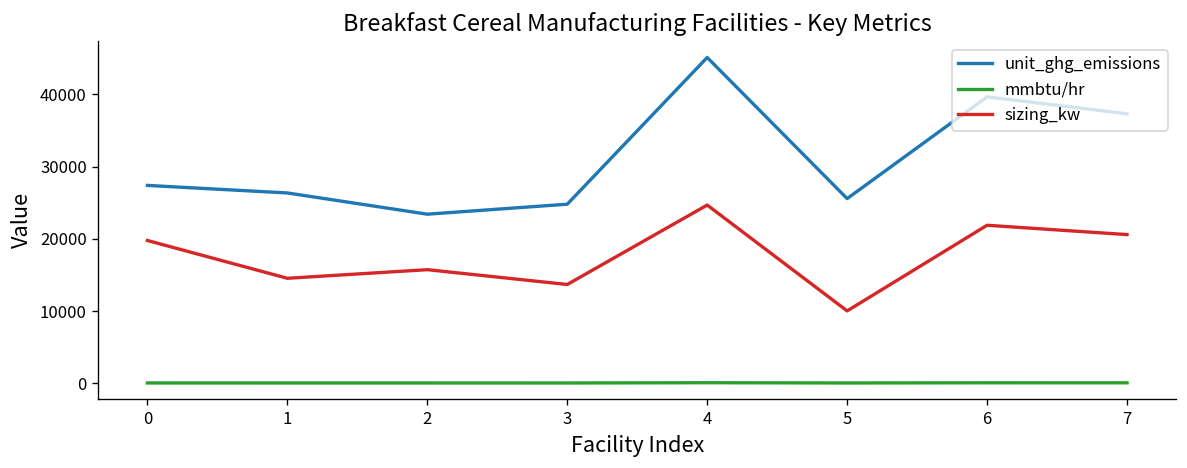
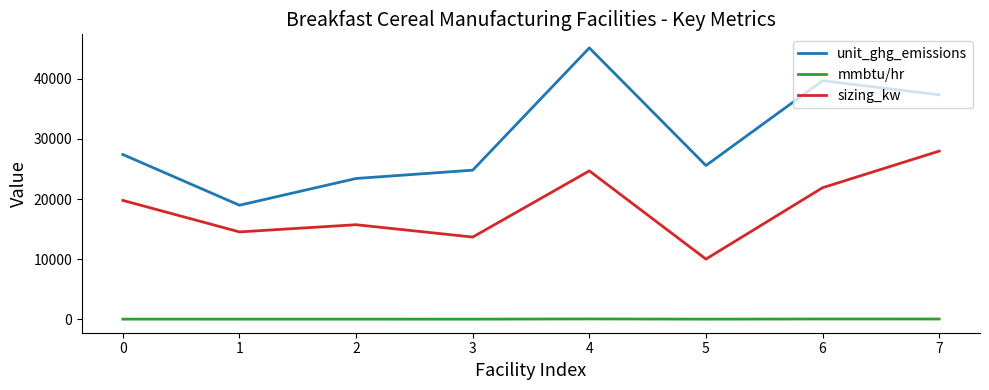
unit_ghg_emissions, 1: 26000 -> 19000
sizing_kw, 7: 21000 -> 28000
